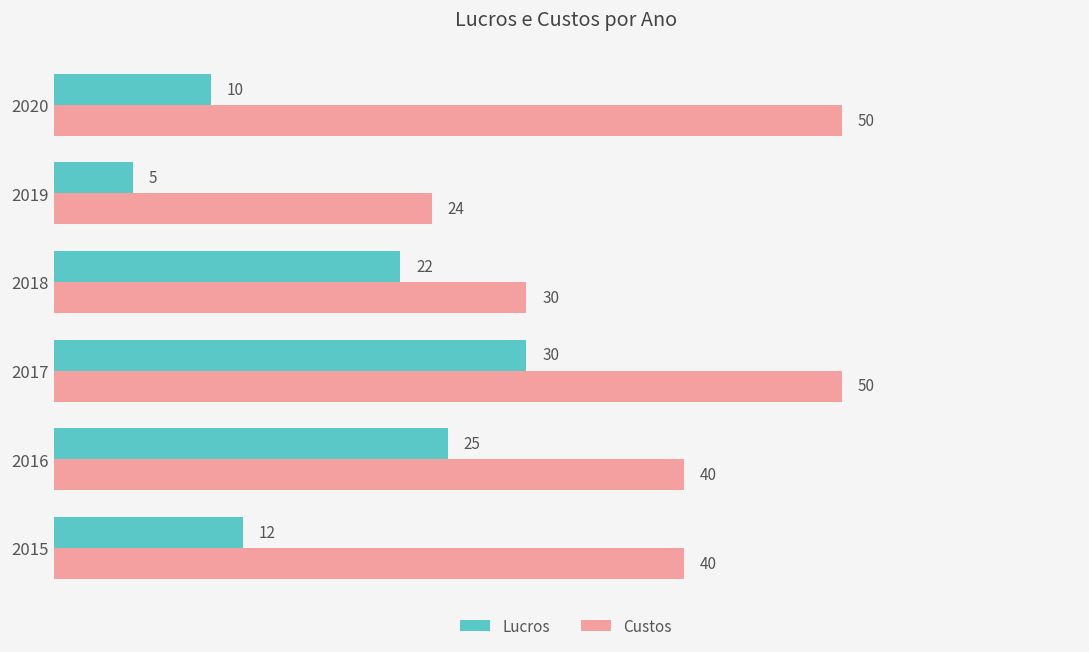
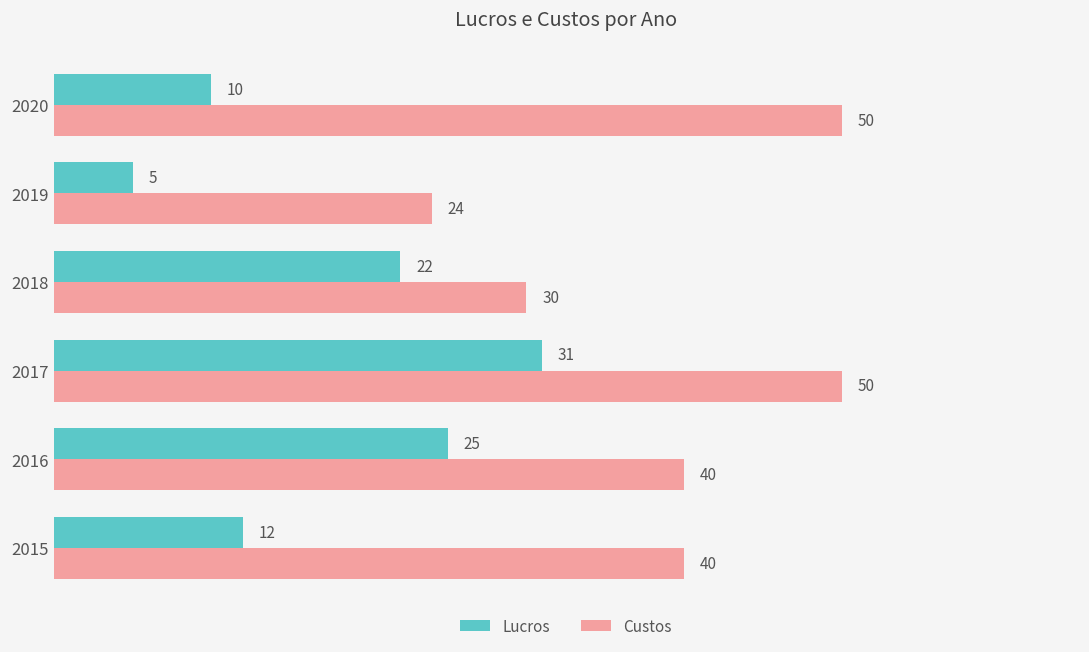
Lucros, 2017: 30 -> 31
